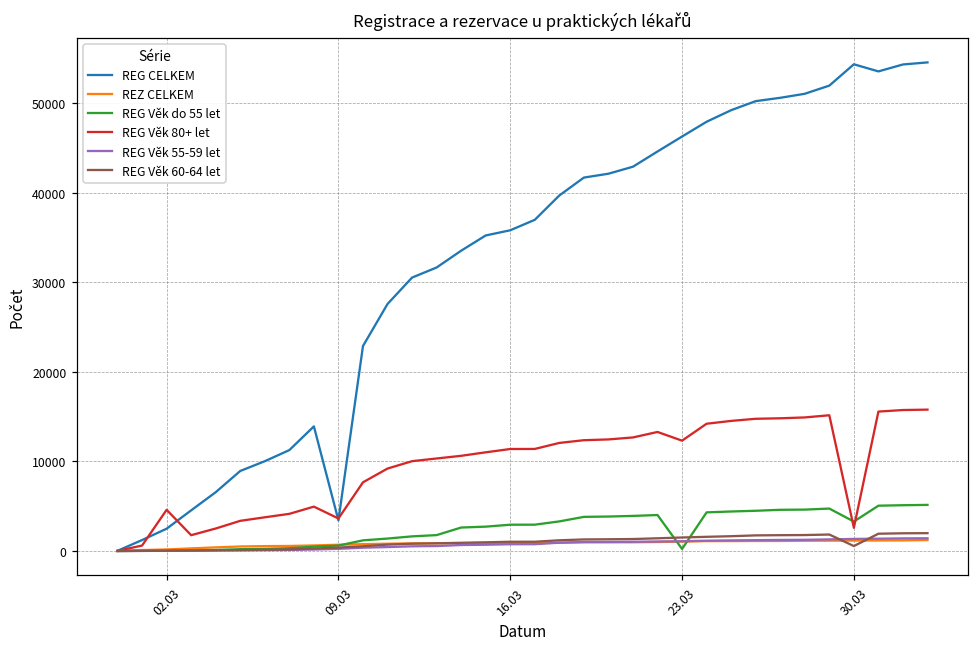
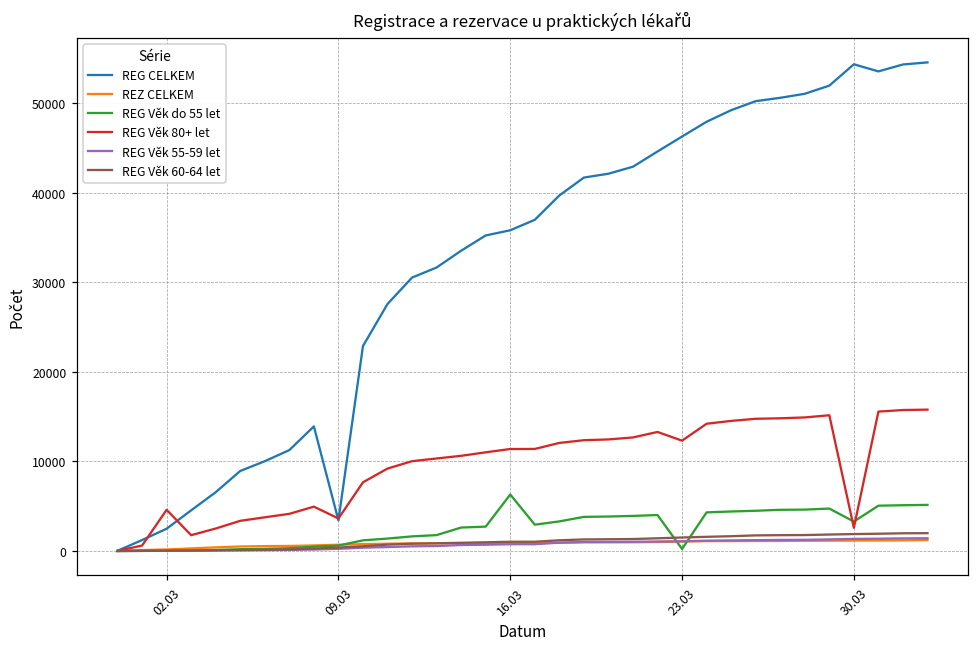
REG Věk do 55 let, 16.03: 3000 -> 6000
REG Věk 60-64 let, 30.03: 1000 -> 2000
